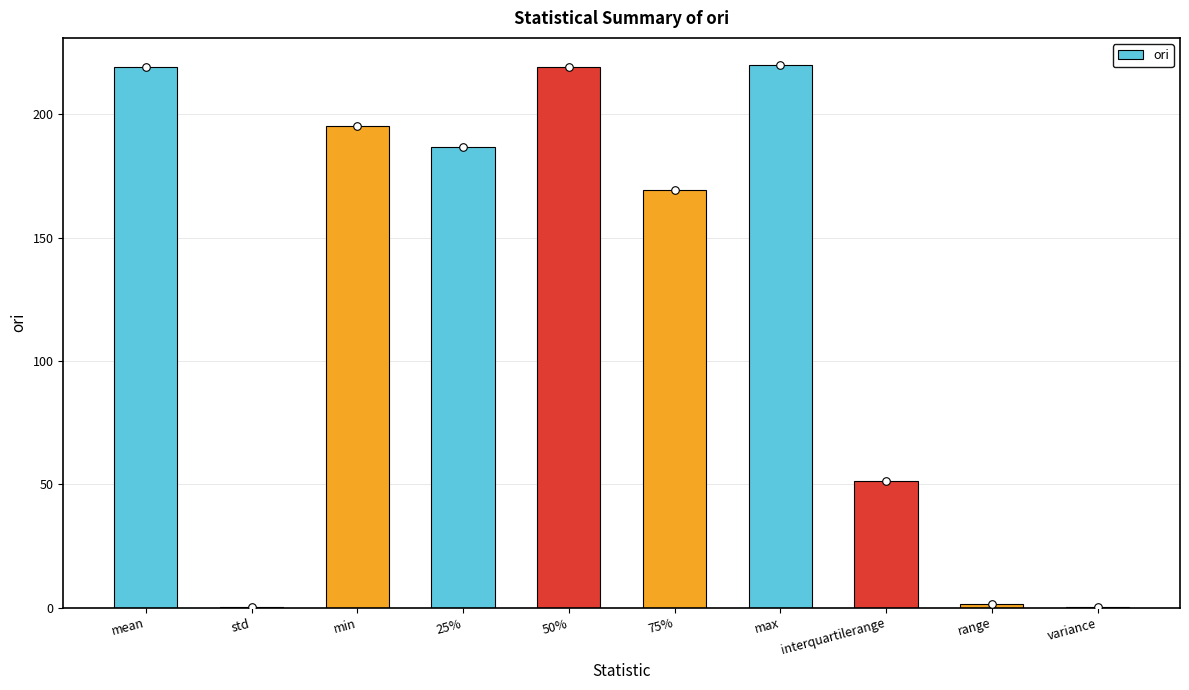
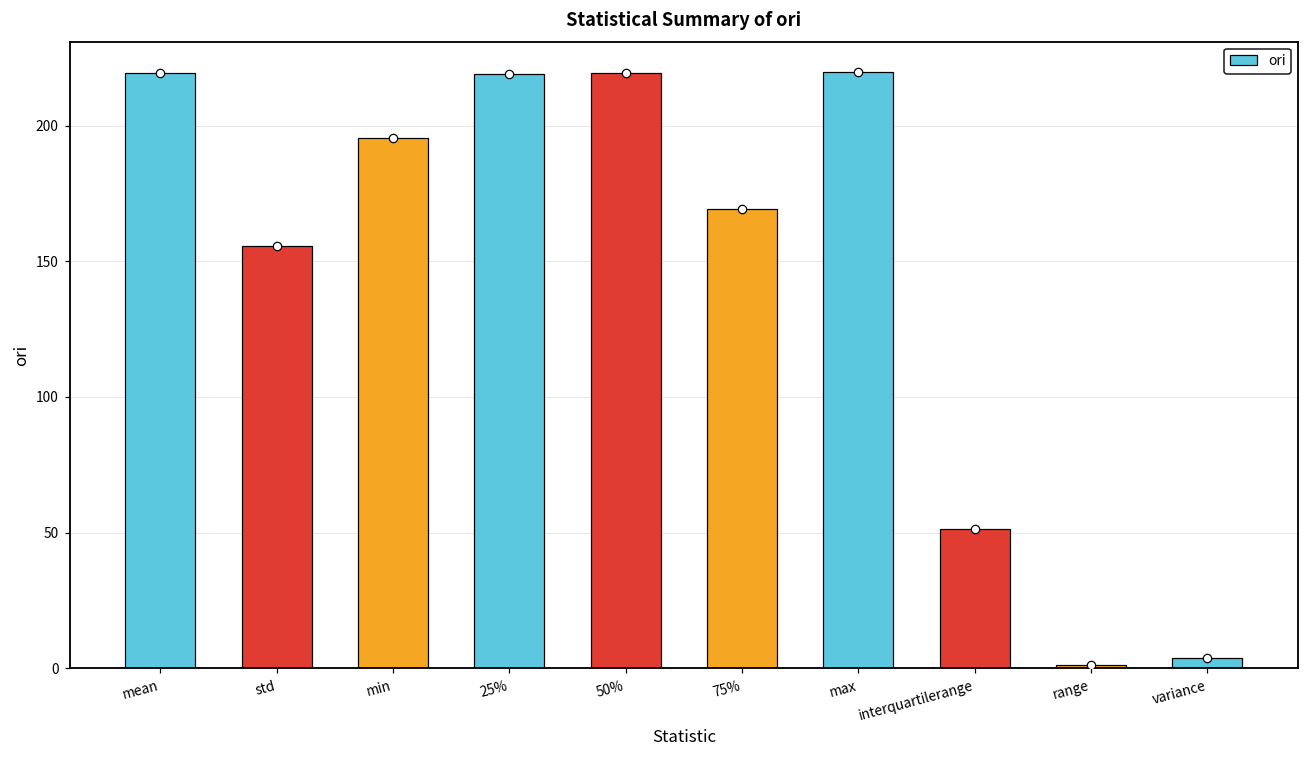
ori, std: 0 -> 156
ori, 25%: 187 -> 219
ori, variance: 0 -> 4
